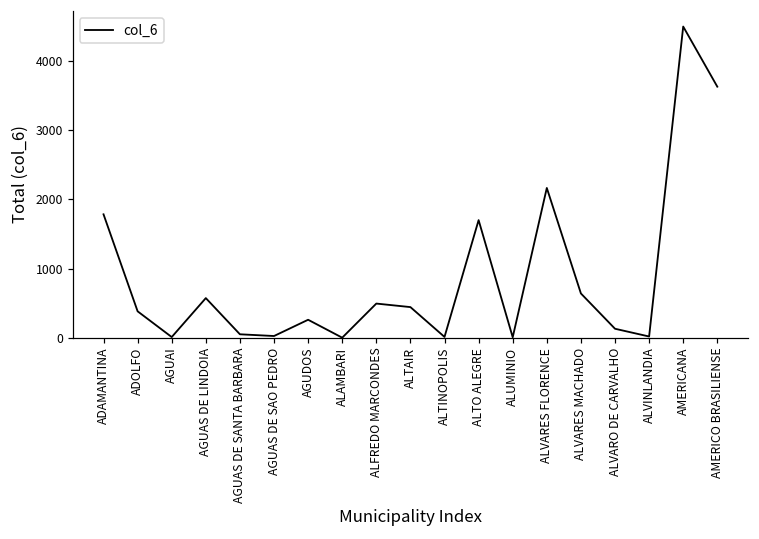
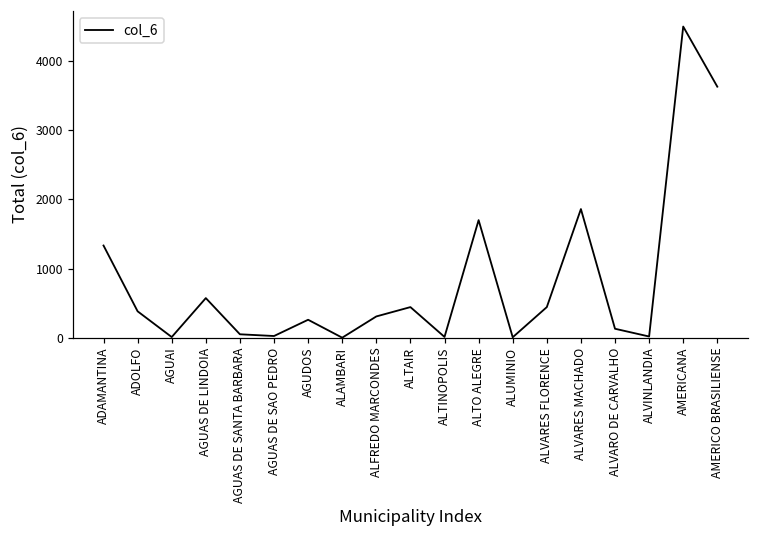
ADAMANTINA: 1800 -> 1300
ALFREDO MARCONDES: 500 -> 300
ALVARES FLORENCE: 2200 -> 400
ALVARES MACHADO: 600 -> 1900
